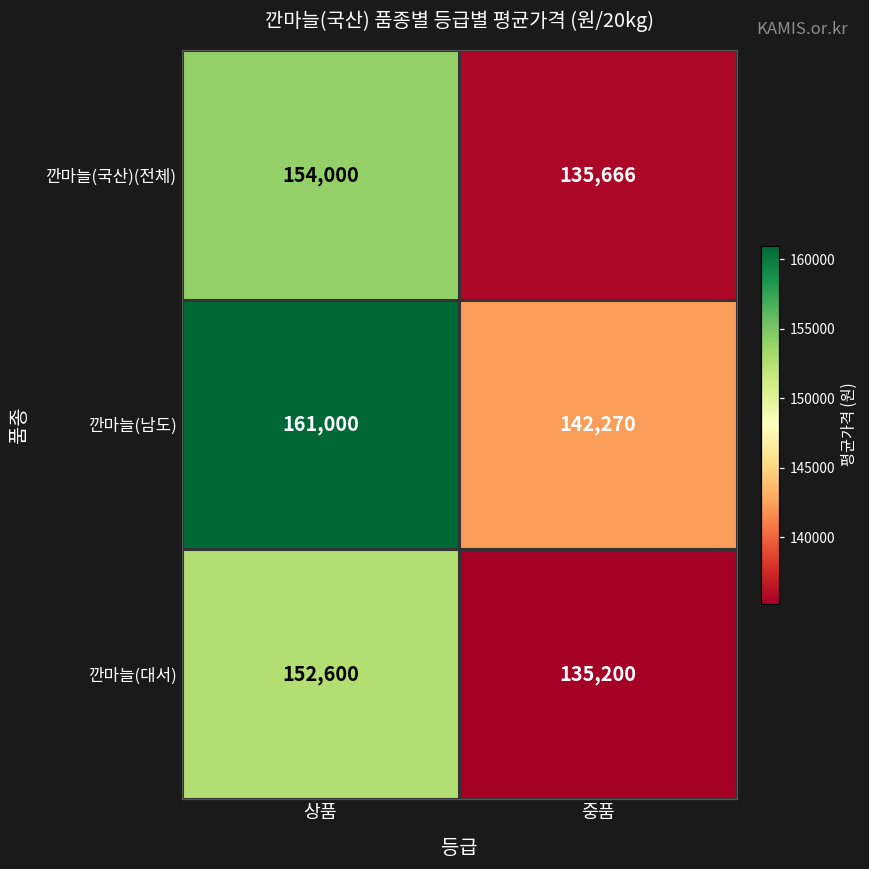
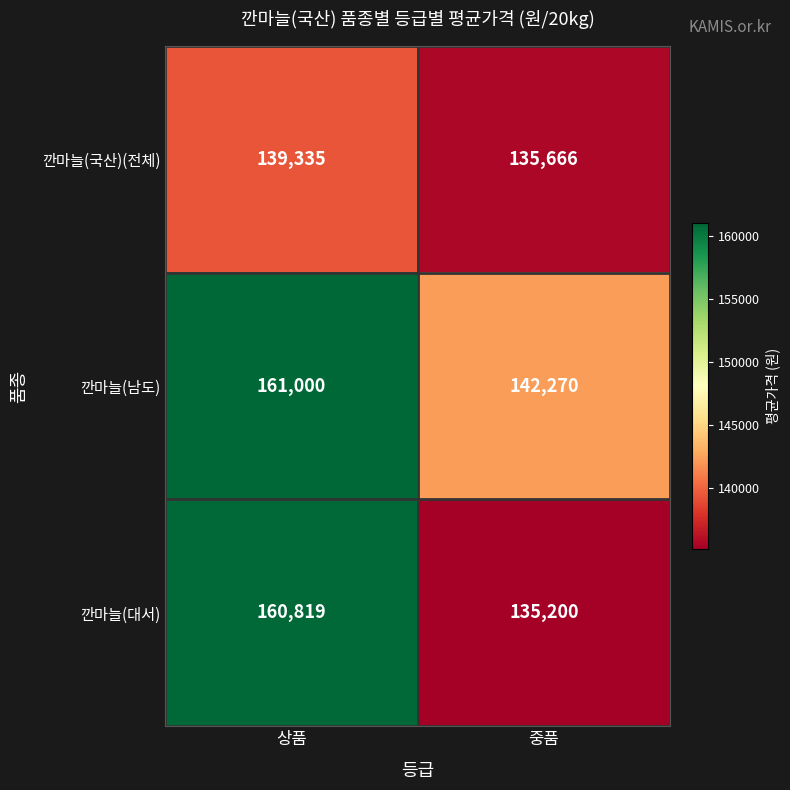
깐마늘(국산)(전체), 상품: 154,000 -> 139,335
깐마늘(대서), 상품: 152,600 -> 160,819
